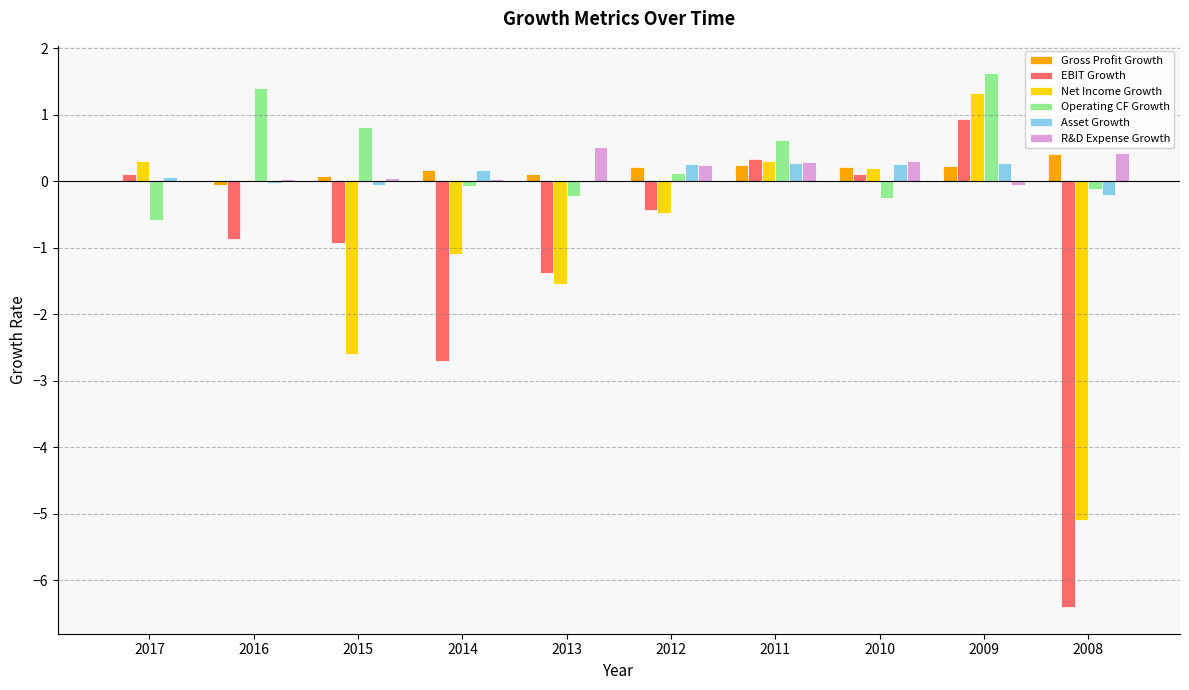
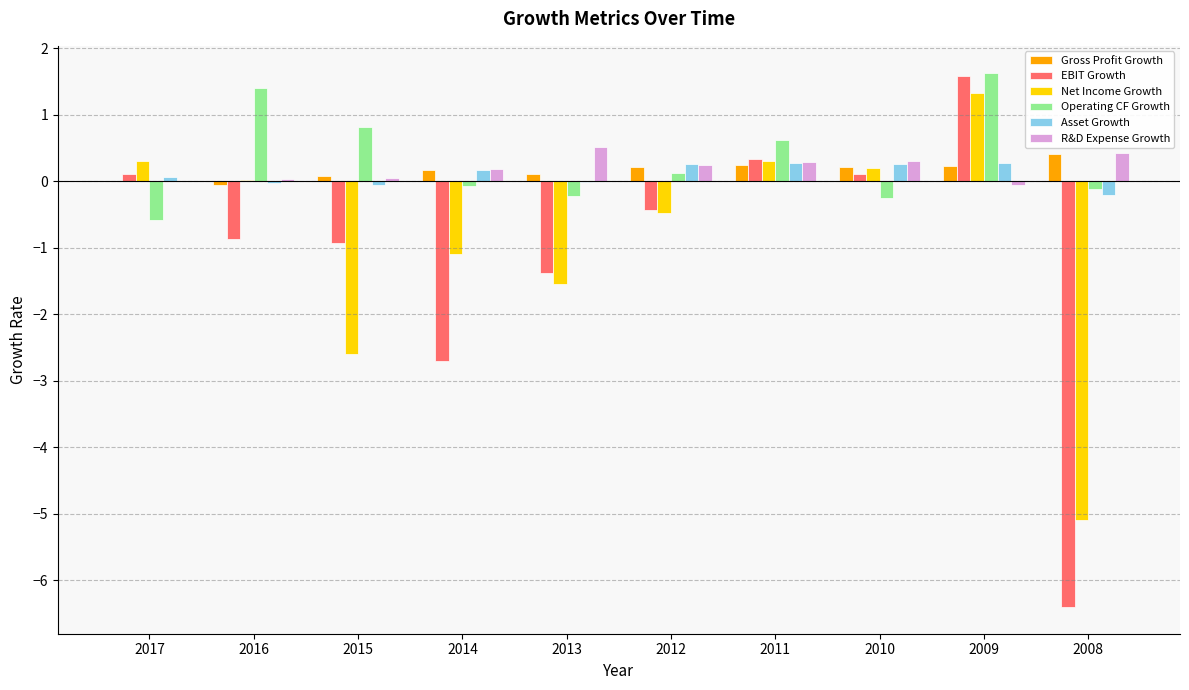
R&D Expense Growth, 2014: 0.0 -> 0.2
EBIT Growth, 2009: 0.9 -> 1.6
